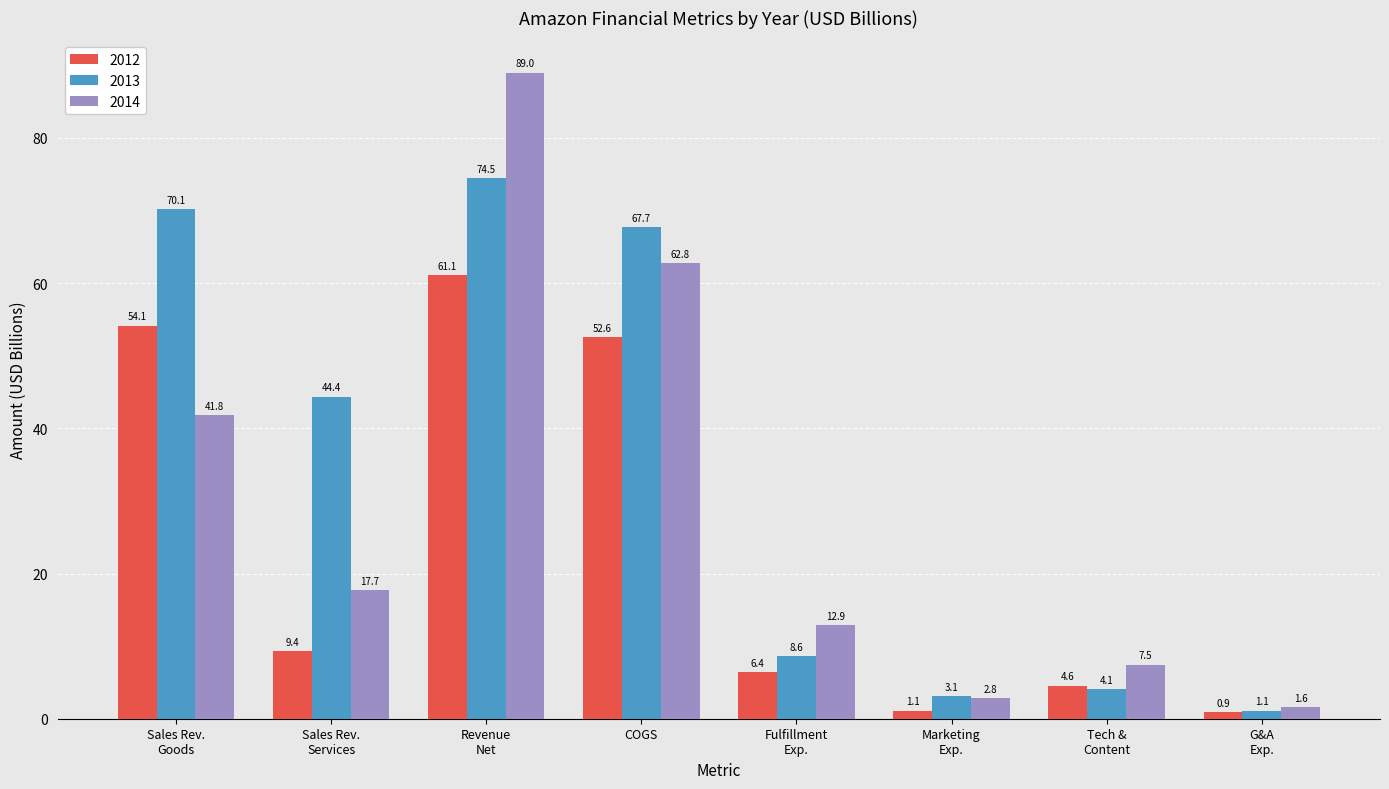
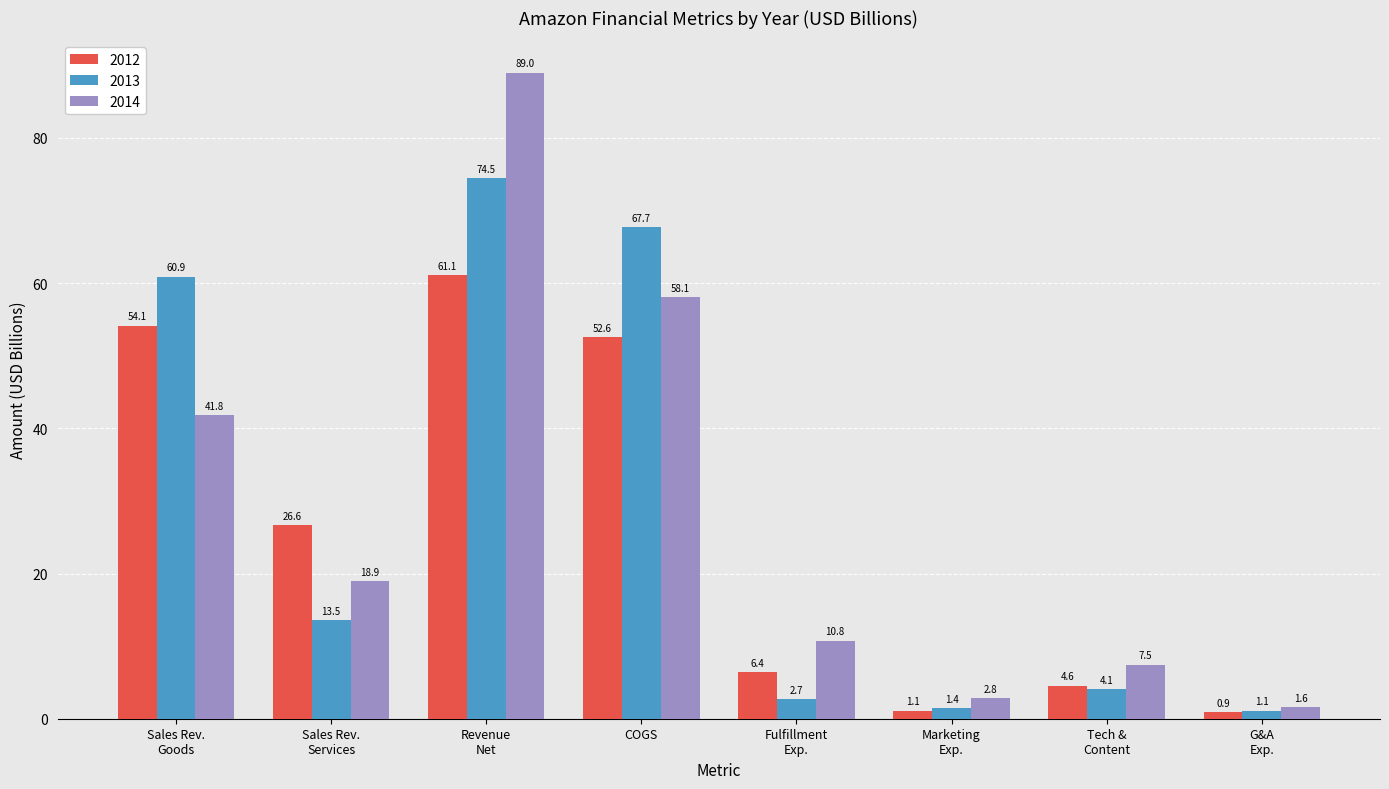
2013, Sales Rev. Goods: 70.1 -> 60.9
2012, Sales Rev. Services: 9.4 -> 26.6
2013, Sales Rev. Services: 44.4 -> 13.5
2014, Sales Rev. Services: 17.7 -> 18.9
2014, COGS: 62.8 -> 58.1
2013, Fulfillment Exp.: 8.6 -> 2.7
2014, Fulfillment Exp.: 12.9 -> 10.8
2013, Marketing Exp.: 3.1 -> 1.4
